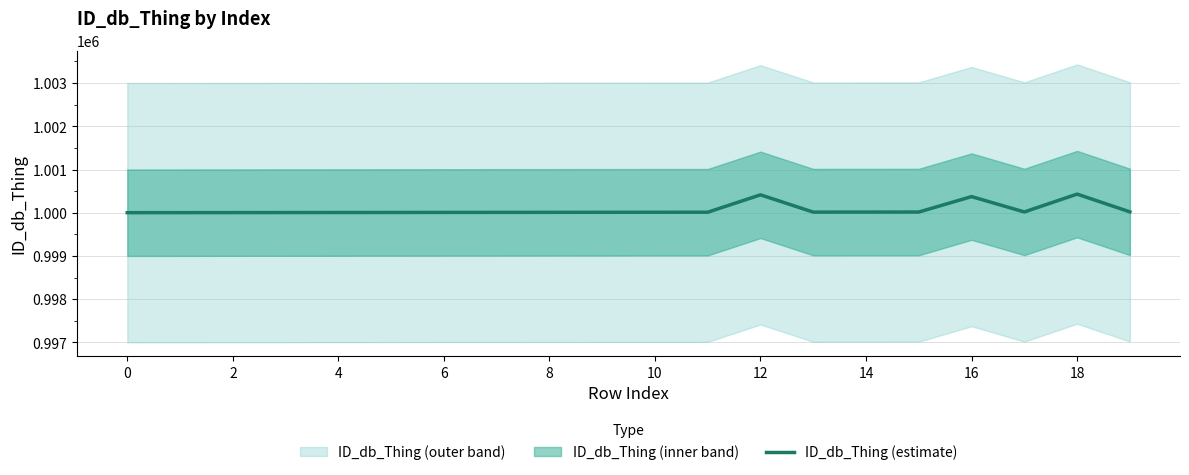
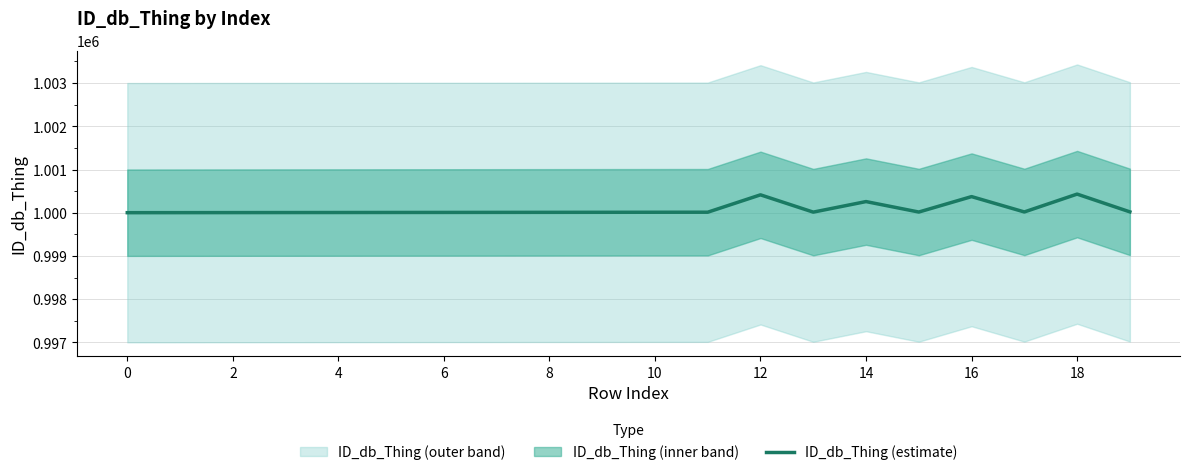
ID_db_Thing (estimate), 14: 1000000 -> 1000300
